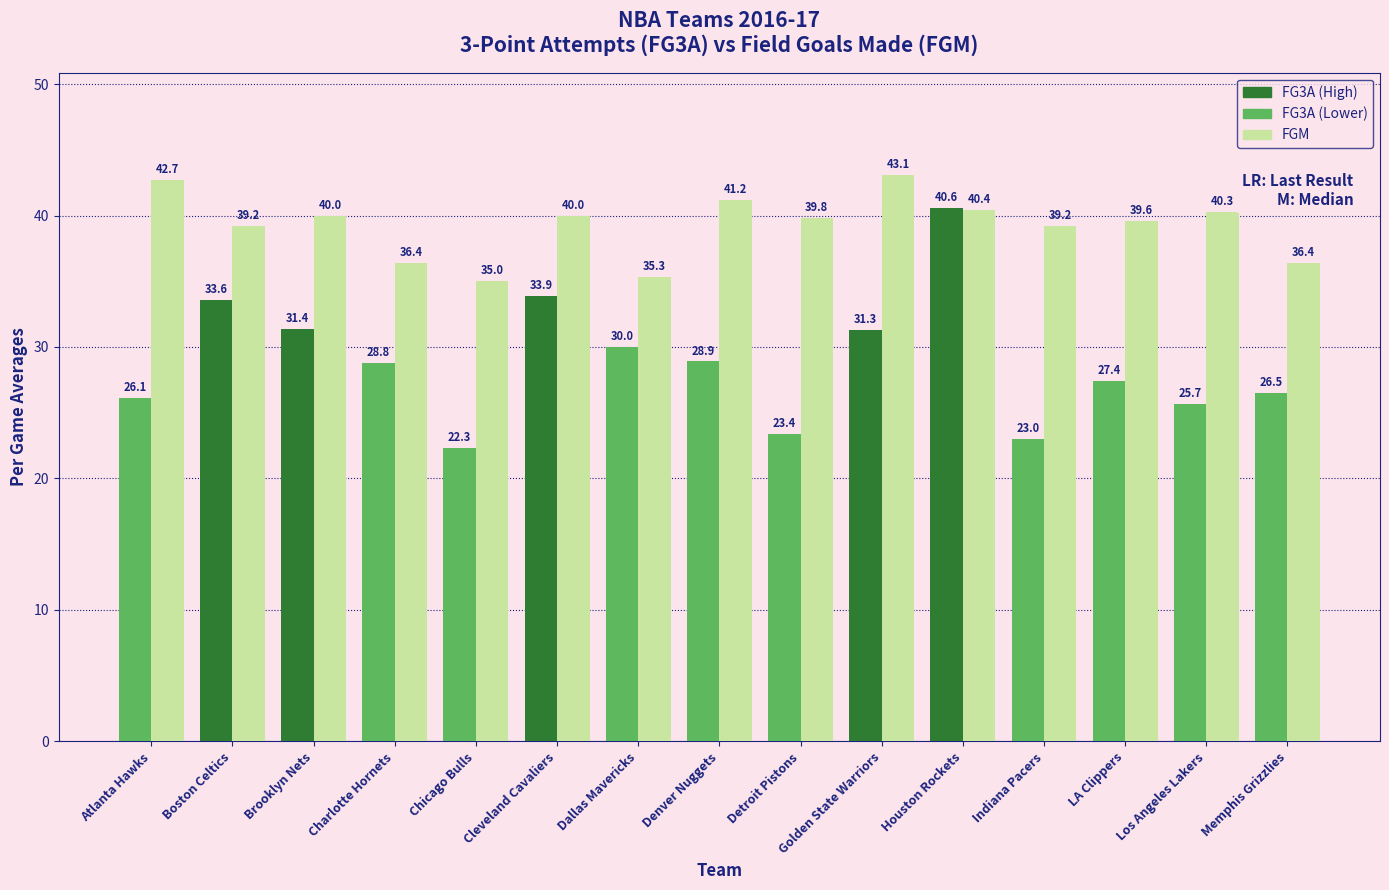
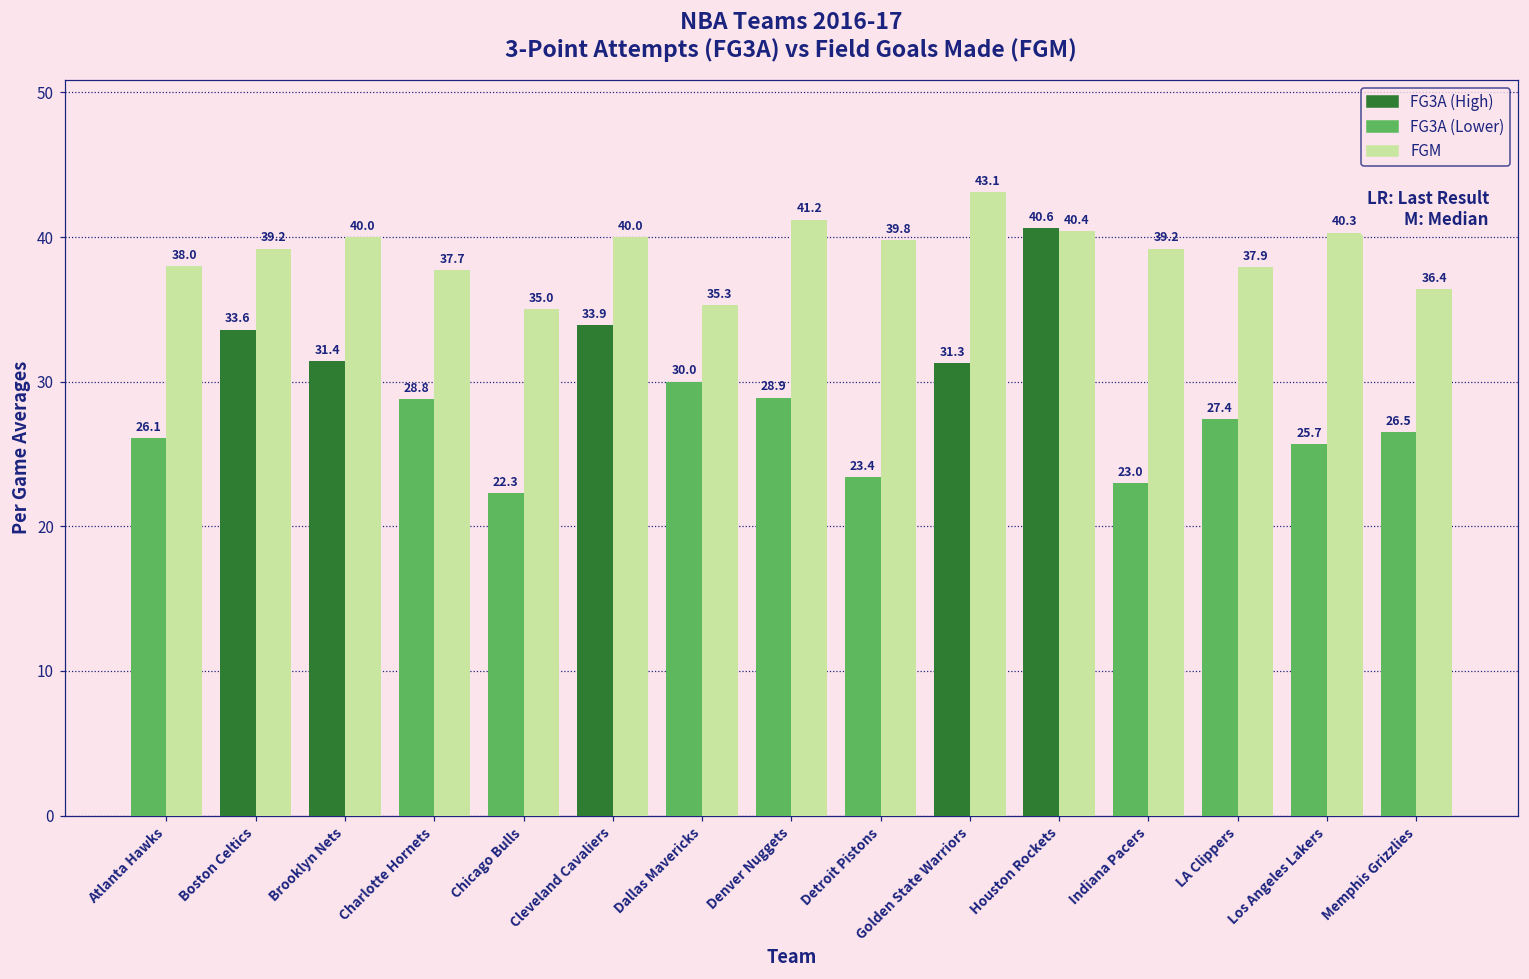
FGM, Atlanta Hawks: 42.7 -> 38.0
FGM, Charlotte Hornets: 36.4 -> 37.7
FGM, LA Clippers: 39.6 -> 37.9
